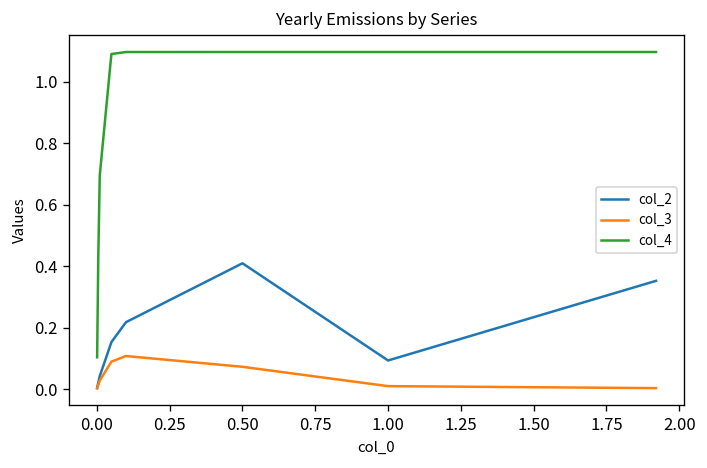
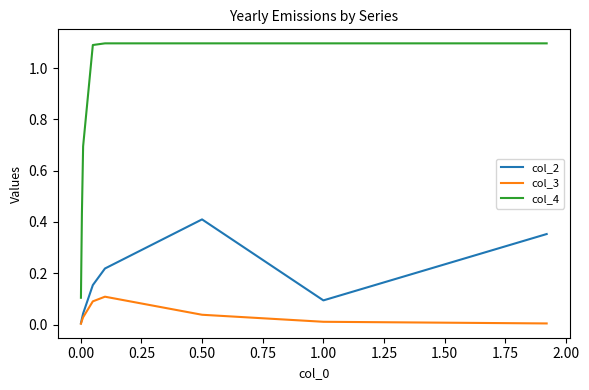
col_3, 0.50: 0.07 -> 0.04
